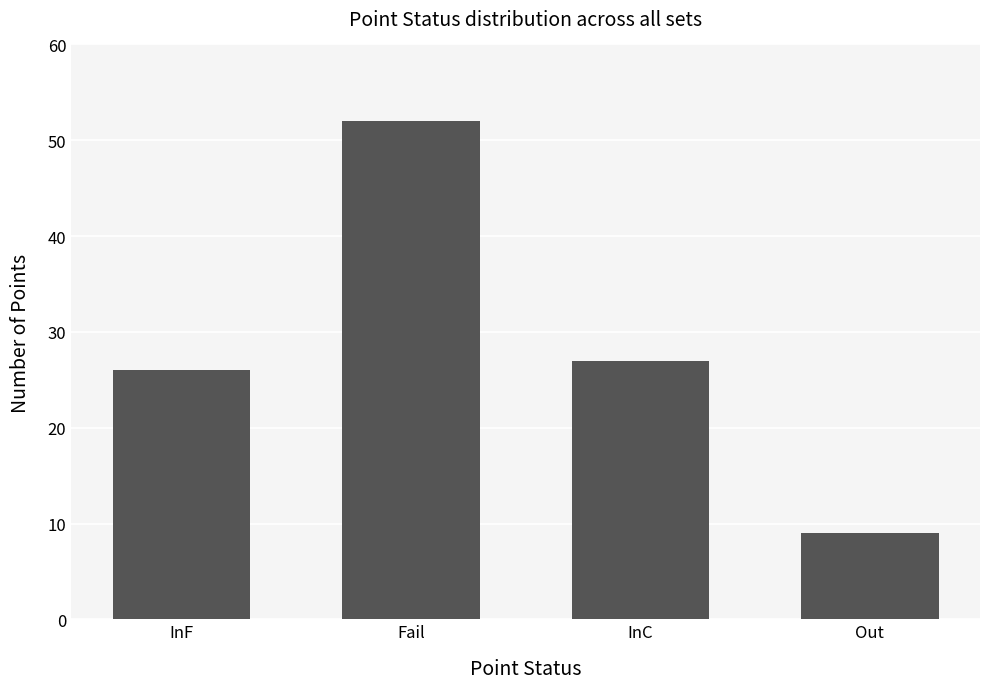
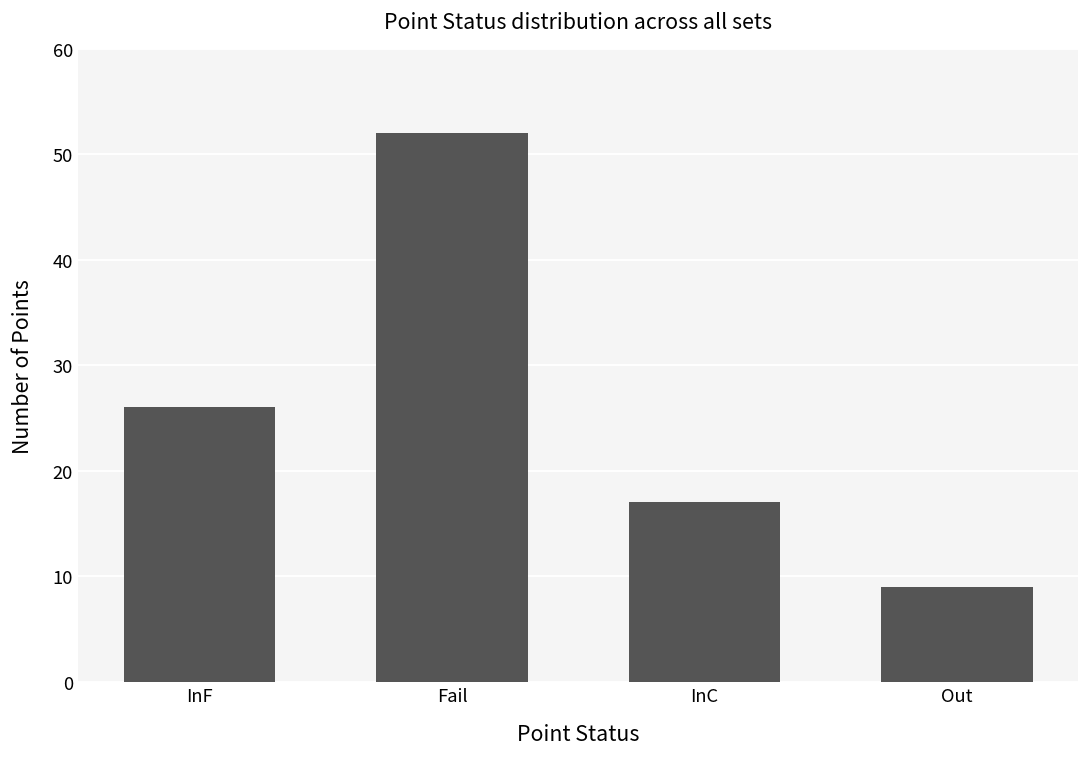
InC: 27 -> 17
